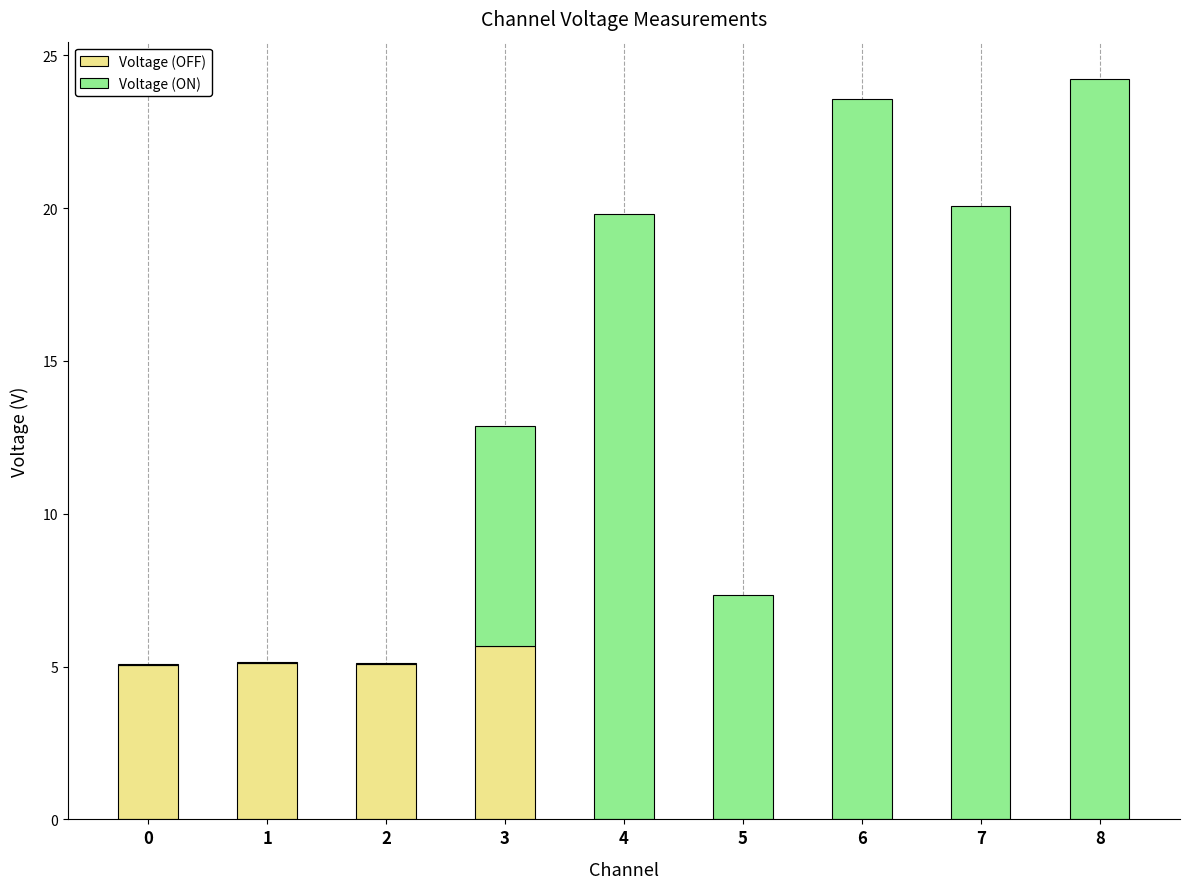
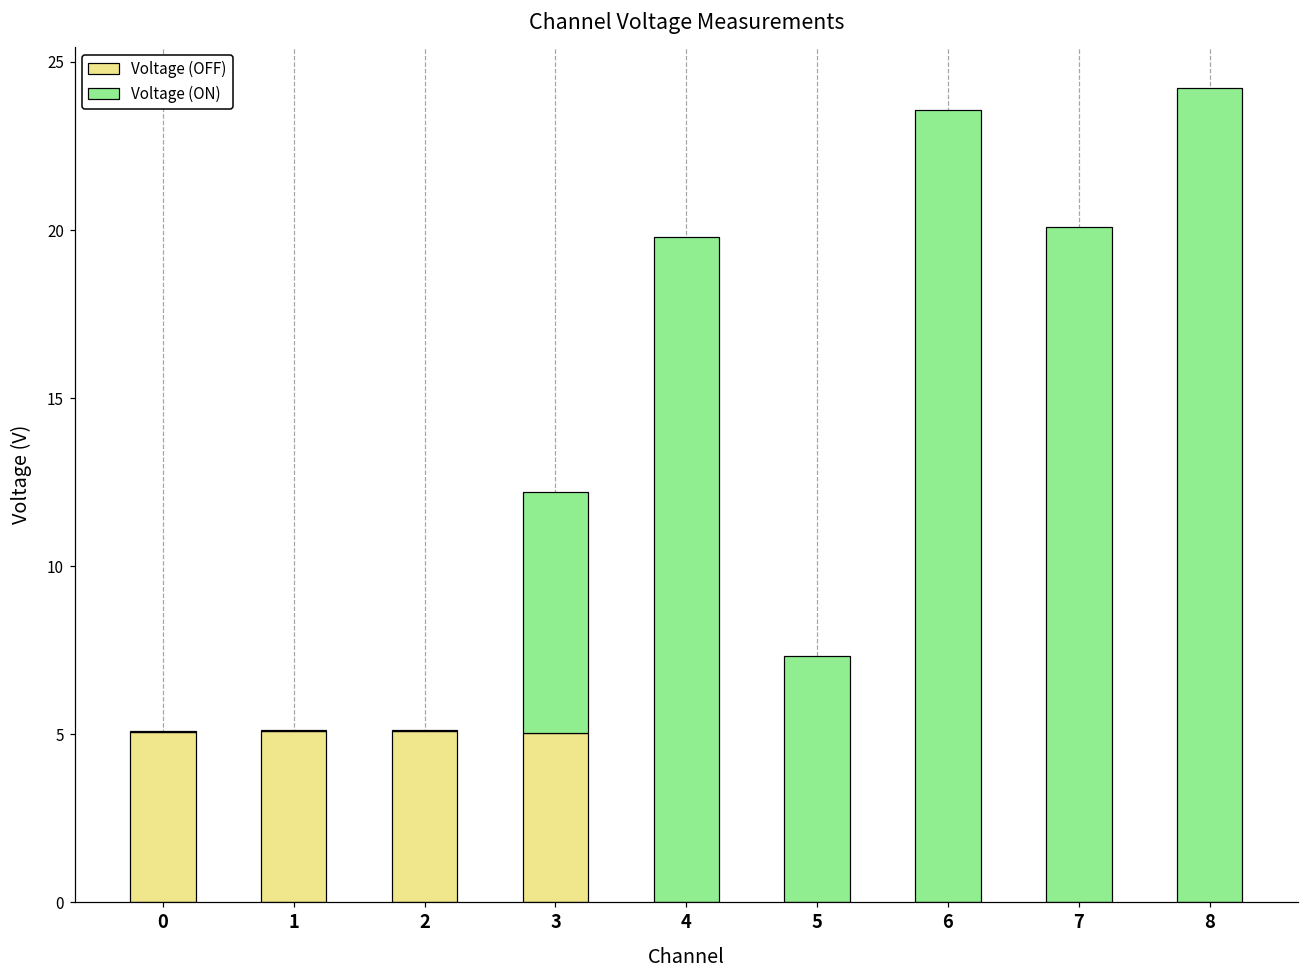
Voltage (OFF), 3: 5.7 -> 5.0
